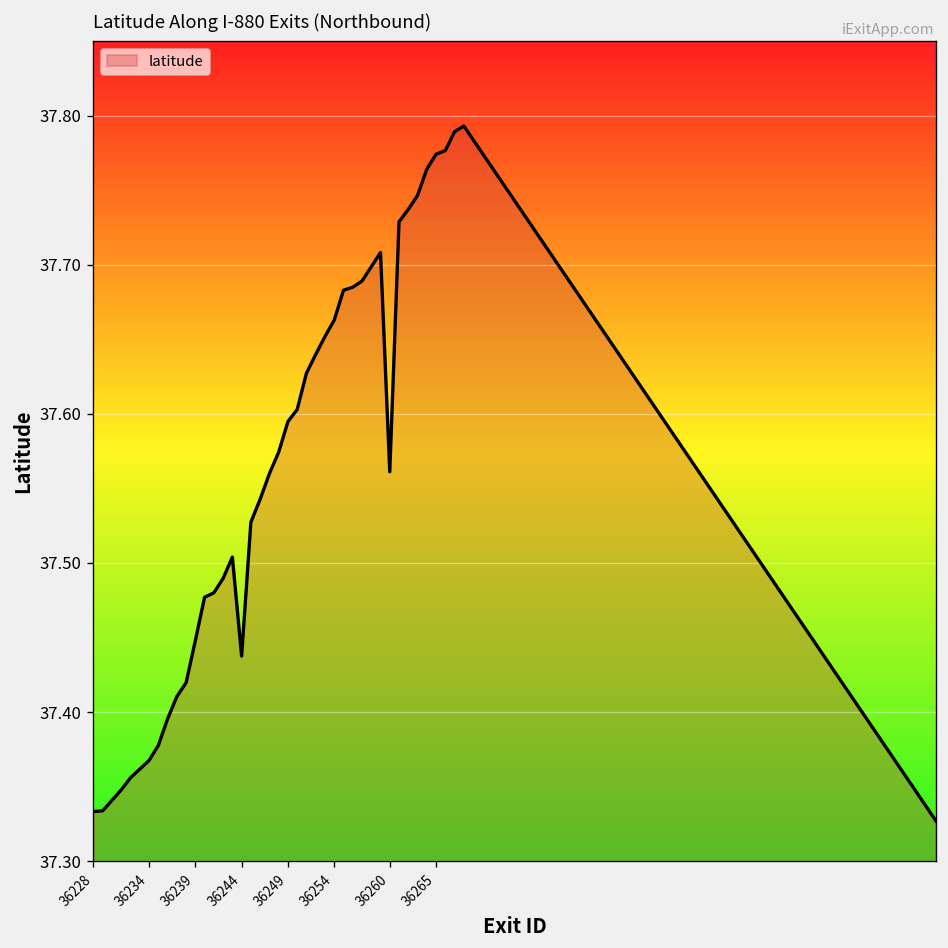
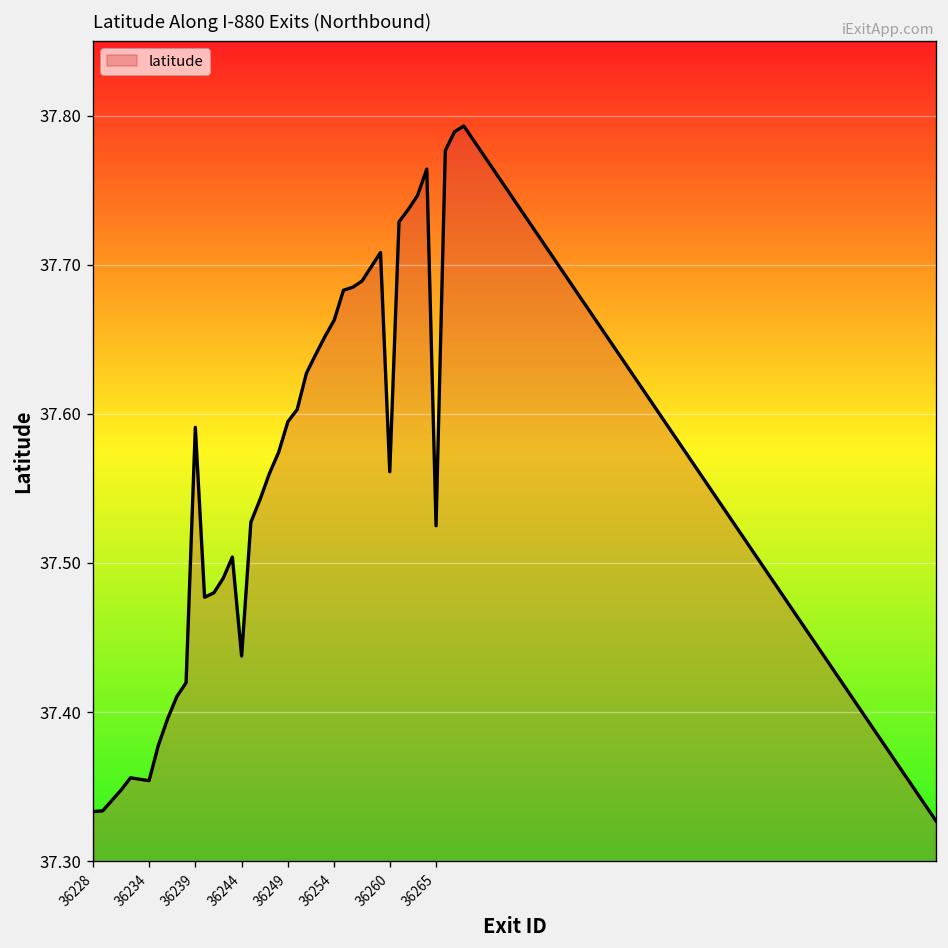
36234: 37.368 -> 37.354
36239: 37.448 -> 37.591
36265: 37.774 -> 37.525
